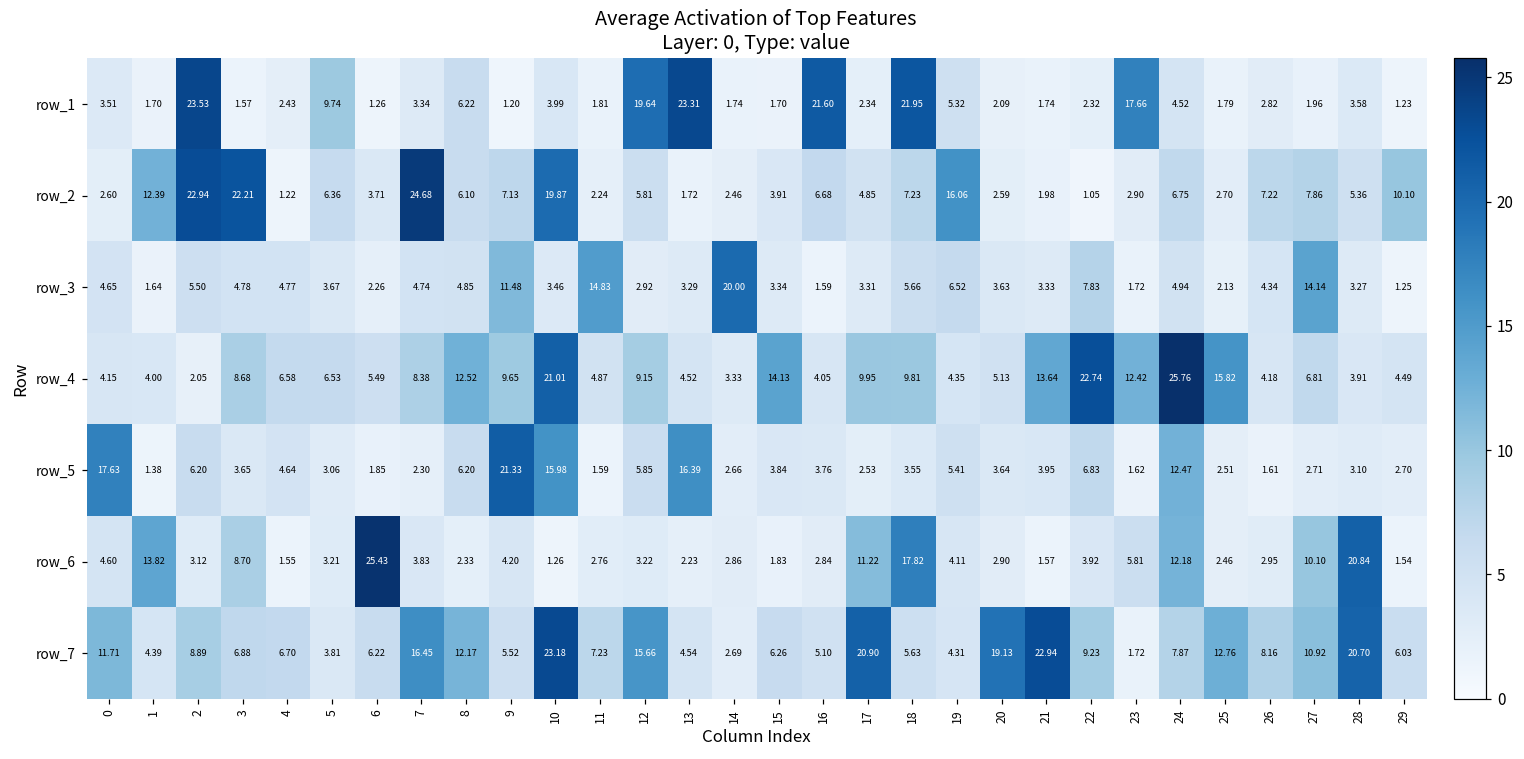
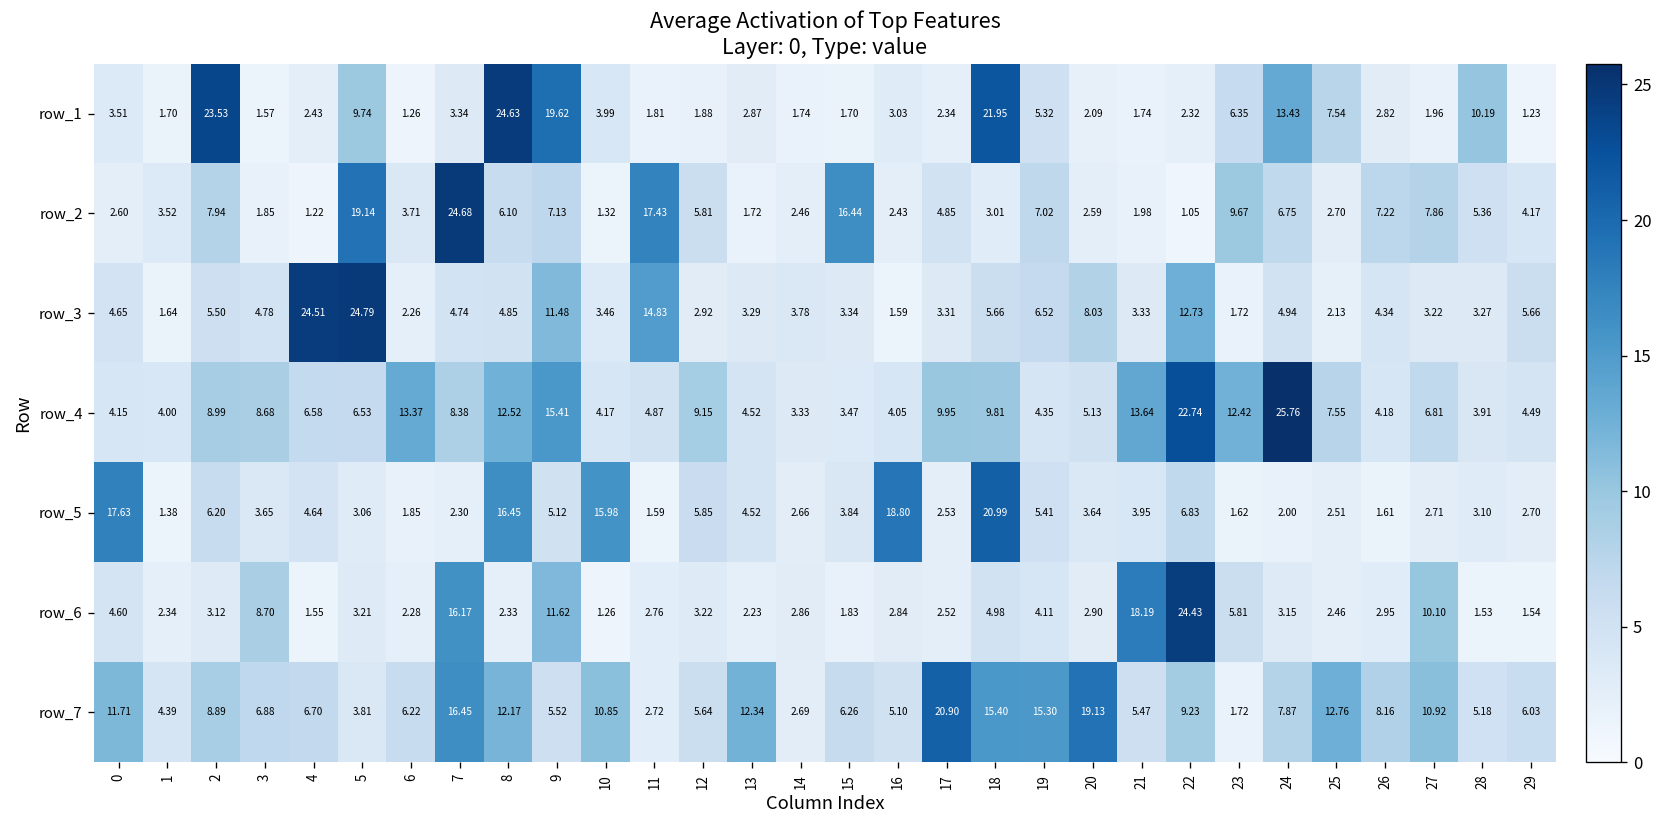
row_1, 8: 6.22 -> 24.63
row_1, 9: 1.20 -> 19.62
row_1, 12: 19.64 -> 1.88
row_1, 13: 23.31 -> 2.87
row_1, 16: 21.60 -> 3.03
row_1, 23: 17.66 -> 6.35
row_1, 24: 4.52 -> 13.43
row_1, 25: 1.79 -> 7.54
row_1, 28: 3.58 -> 10.19
row_2, 1: 12.39 -> 3.52
row_2, 2: 22.94 -> 7.94
row_2, 3: 22.21 -> 1.85
row_2, 5: 6.36 -> 19.14
row_2, 10: 19.87 -> 1.32
row_2, 11: 2.24 -> 17.43
row_2, 15: 3.91 -> 16.44
row_2, 16: 6.68 -> 2.43
row_2, 18: 7.23 -> 3.01
row_2, 19: 16.06 -> 7.02
row_2, 23: 2.90 -> 9.67
row_2, 29: 10.10 -> 4.17
row_3, 4: 4.77 -> 24.51
row_3, 5: 3.67 -> 24.79
row_3, 14: 20.00 -> 3.78
row_3, 20: 3.63 -> 8.03
row_3, 22: 7.83 -> 12.73
row_3, 27: 14.14 -> 3.22
row_3, 29: 1.25 -> 5.66
row_4, 2: 2.05 -> 8.99
row_4, 6: 5.49 -> 13.37
row_4, 9: 9.65 -> 15.41
row_4, 10: 21.01 -> 4.17
row_4, 15: 14.13 -> 3.47
row_4, 25: 15.82 -> 7.55
row_5, 8: 6.20 -> 16.45
row_5, 9: 21.33 -> 5.12
row_5, 13: 16.39 -> 4.52
row_5, 16: 3.76 -> 18.80
row_5, 18: 3.55 -> 20.99
row_5, 24: 12.47 -> 2.00
row_6, 1: 13.82 -> 2.34
row_6, 6: 25.43 -> 2.28
row_6, 7: 3.83 -> 16.17
row_6, 9: 4.20 -> 11.62
row_6, 17: 11.22 -> 2.52
row_6, 18: 17.82 -> 4.98
row_6, 21: 1.57 -> 18.19
row_6, 22: 3.92 -> 24.43
row_6, 24: 12.18 -> 3.15
row_6, 28: 20.84 -> 1.53
row_7, 10: 23.18 -> 10.85
row_7, 11: 7.23 -> 2.72
row_7, 12: 15.66 -> 5.64
row_7, 13: 4.54 -> 12.34
row_7, 18: 5.63 -> 15.40
row_7, 19: 4.31 -> 15.30
row_7, 21: 22.94 -> 5.47
row_7, 28: 20.70 -> 5.18
